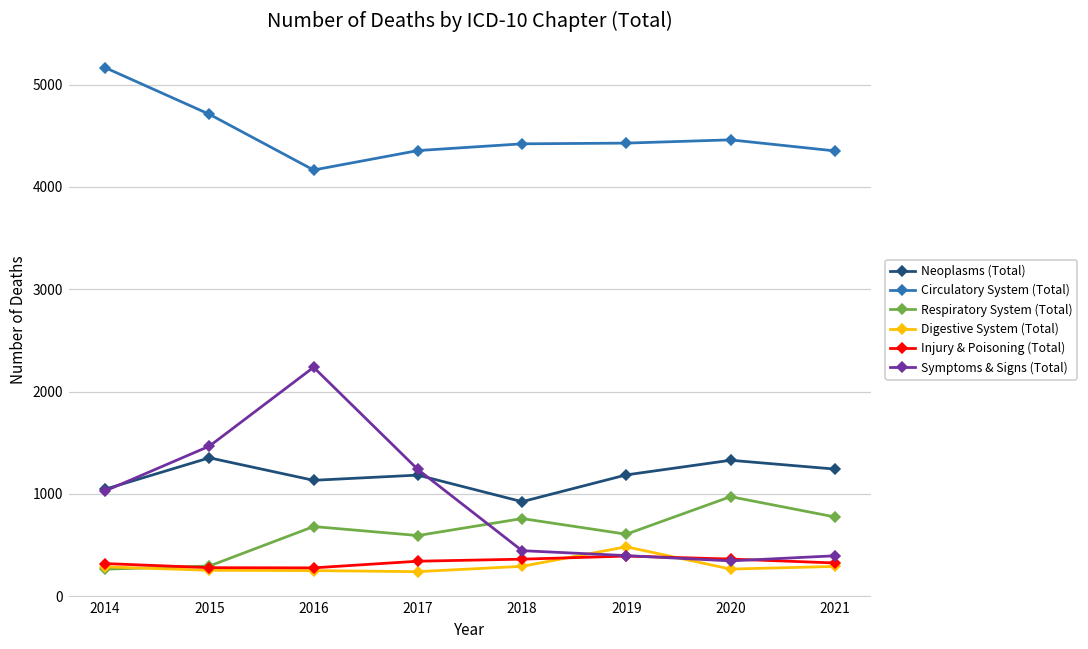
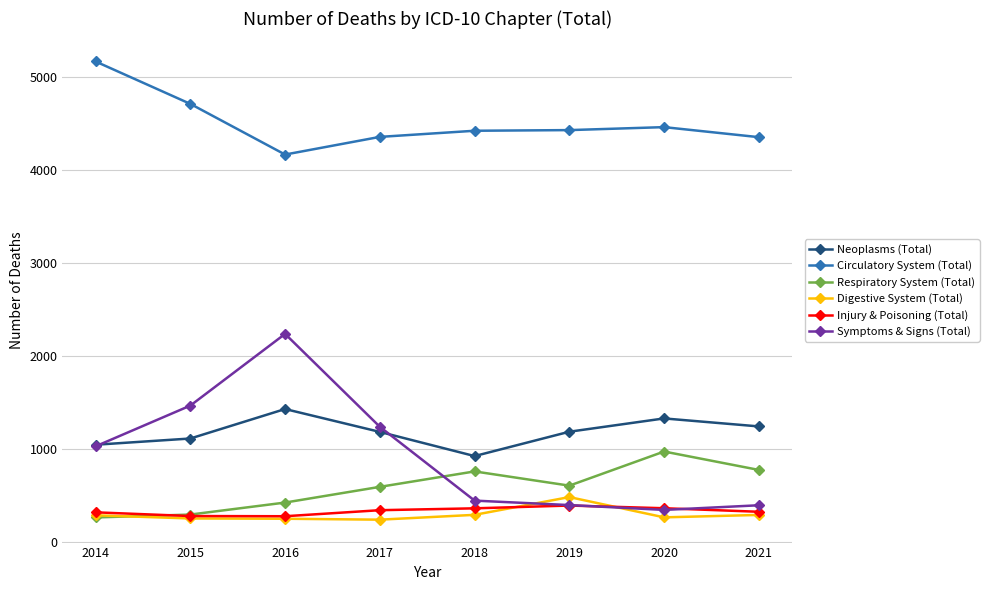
Neoplasms (Total), 2015: 1400 -> 1100
Neoplasms (Total), 2016: 1100 -> 1400
Respiratory System (Total), 2016: 700 -> 400
